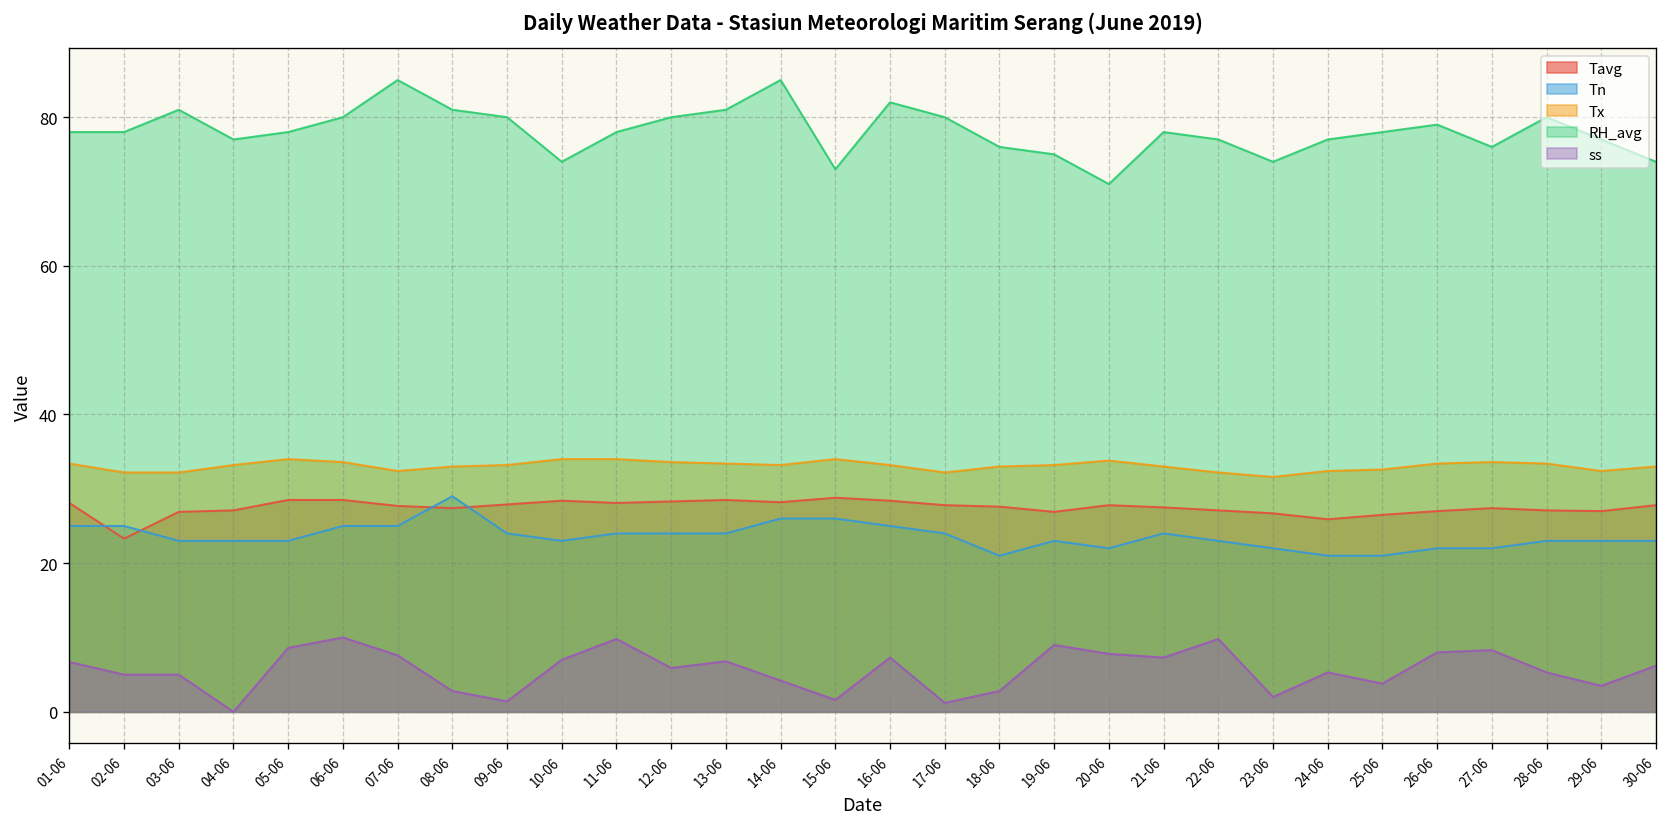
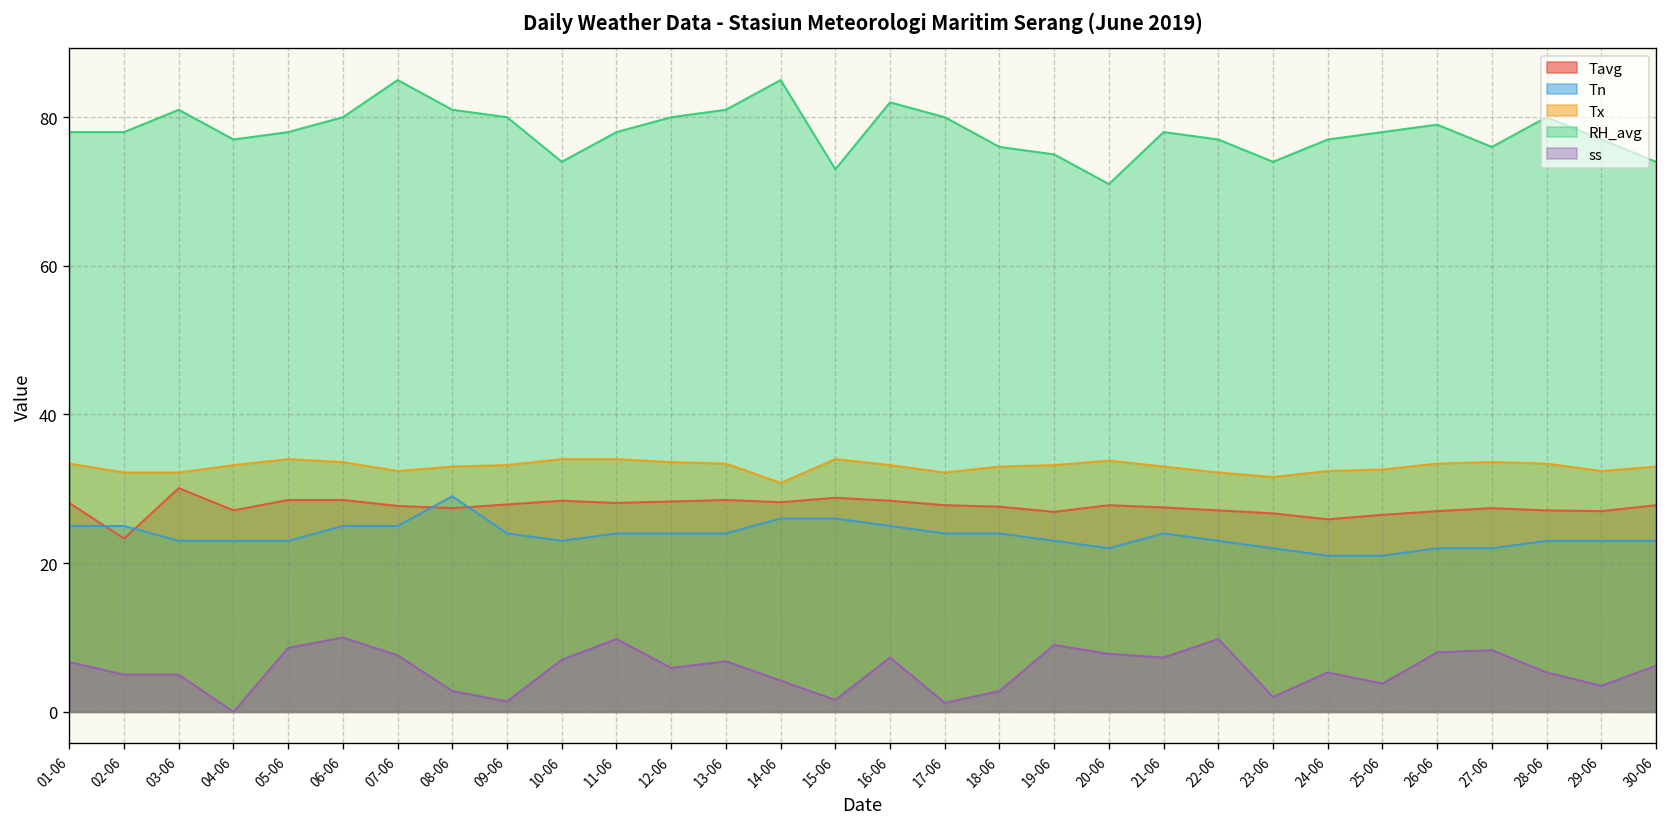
Tavg, 03-06: 27 -> 30
Tx, 14-06: 33 -> 31
Tn, 18-06: 21 -> 24
